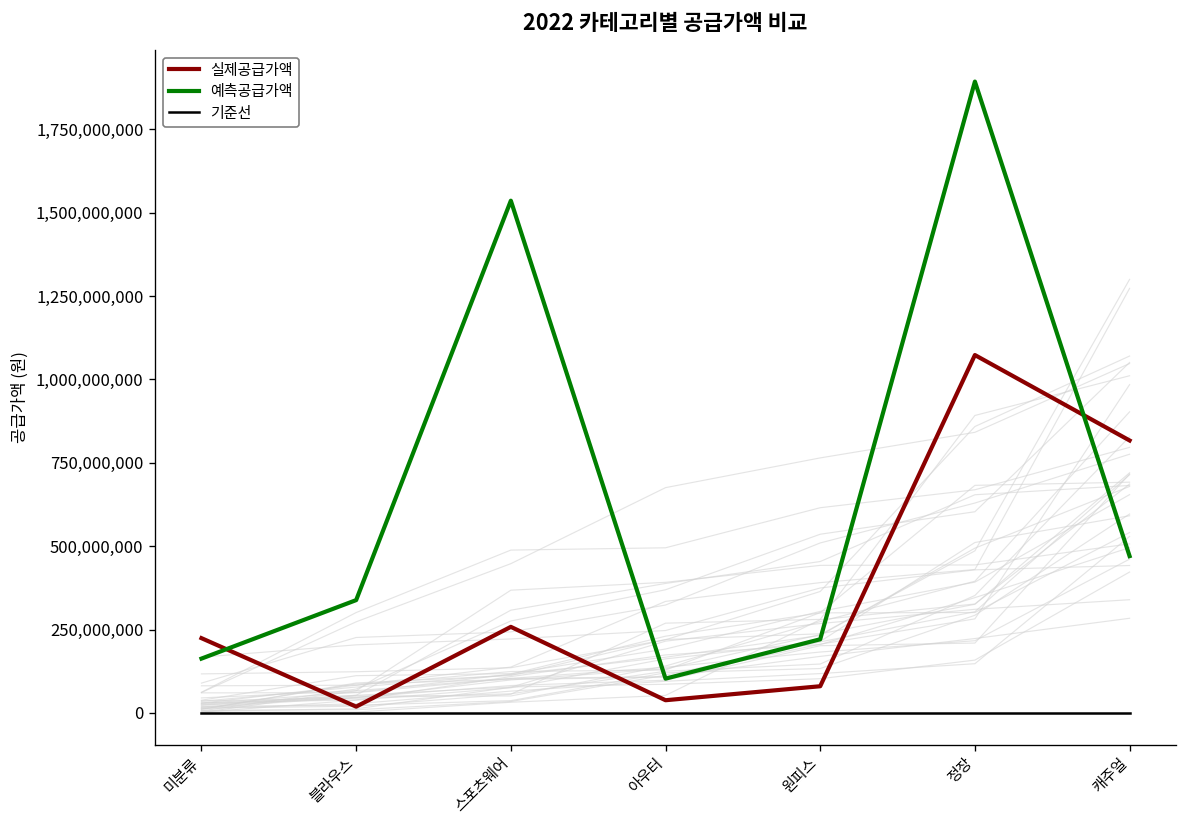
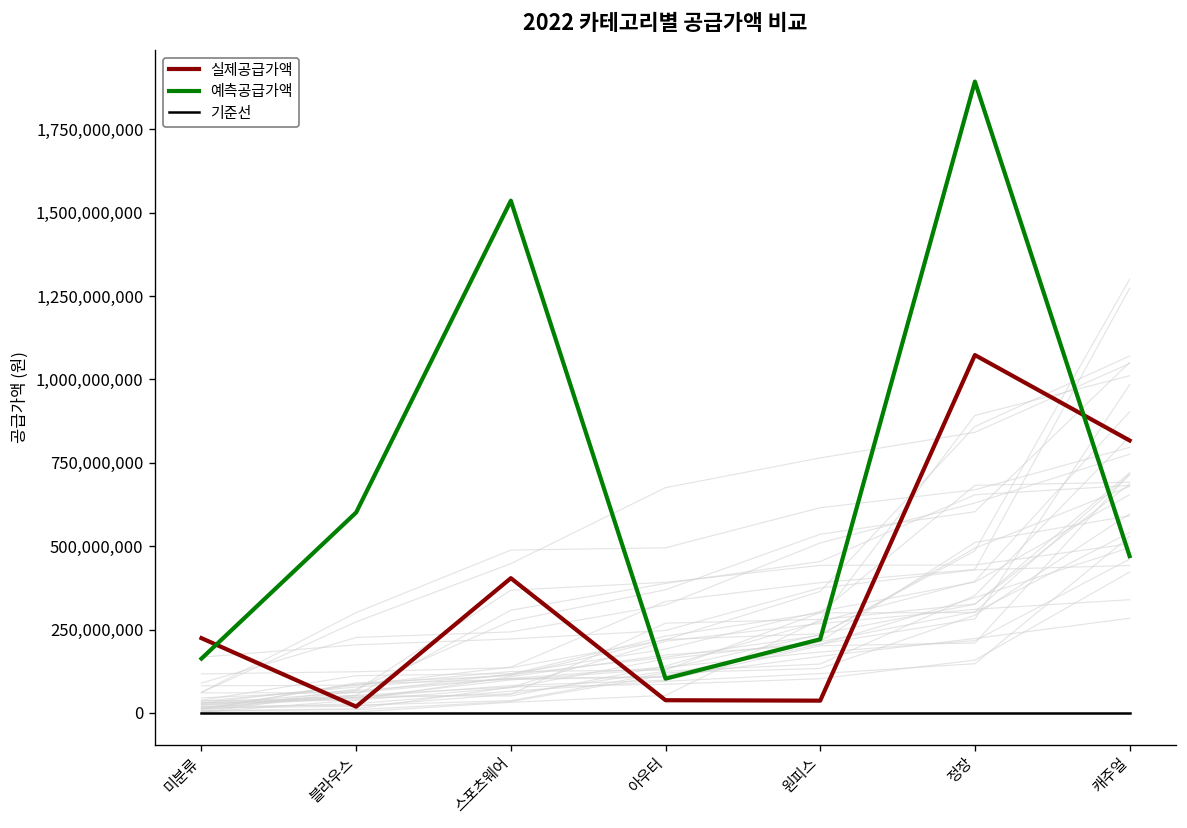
예측공급가액, 블라우스: 340,000,000 -> 600,000,000
실제공급가액, 스포츠웨어: 260,000,000 -> 400,000,000
실제공급가액, 원피스: 80,000,000 -> 40,000,000
